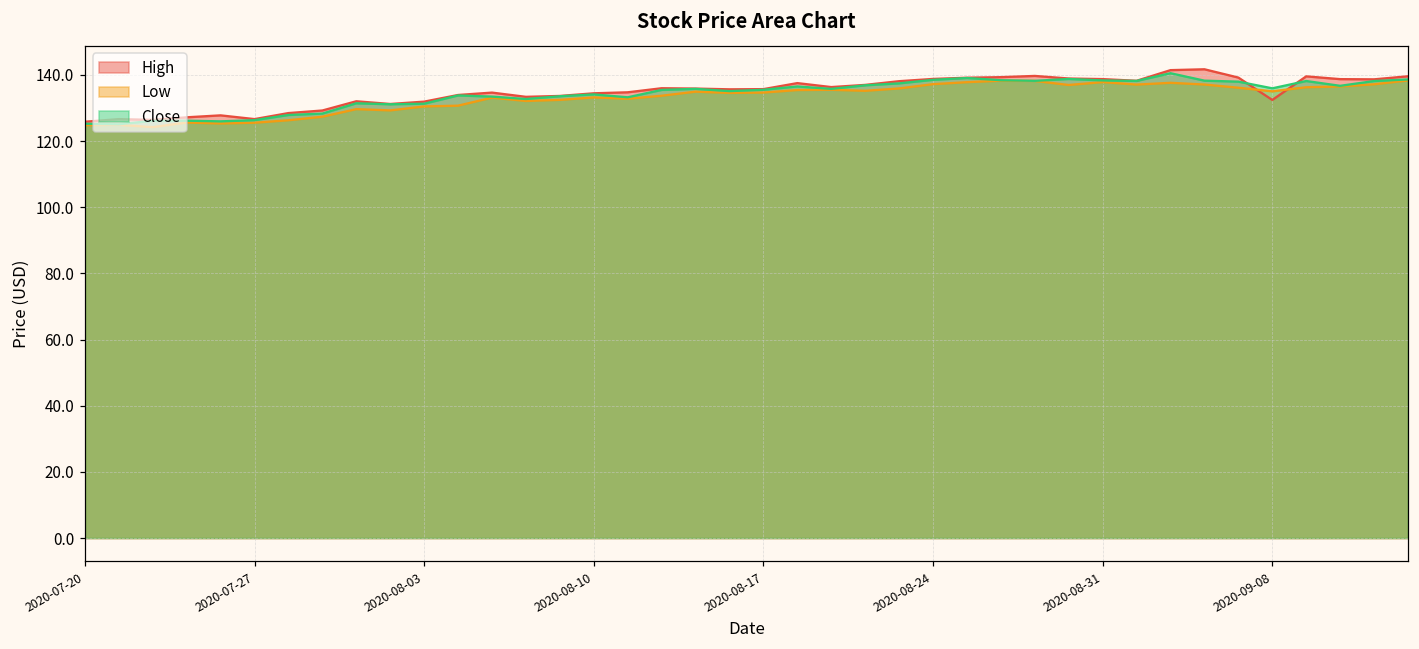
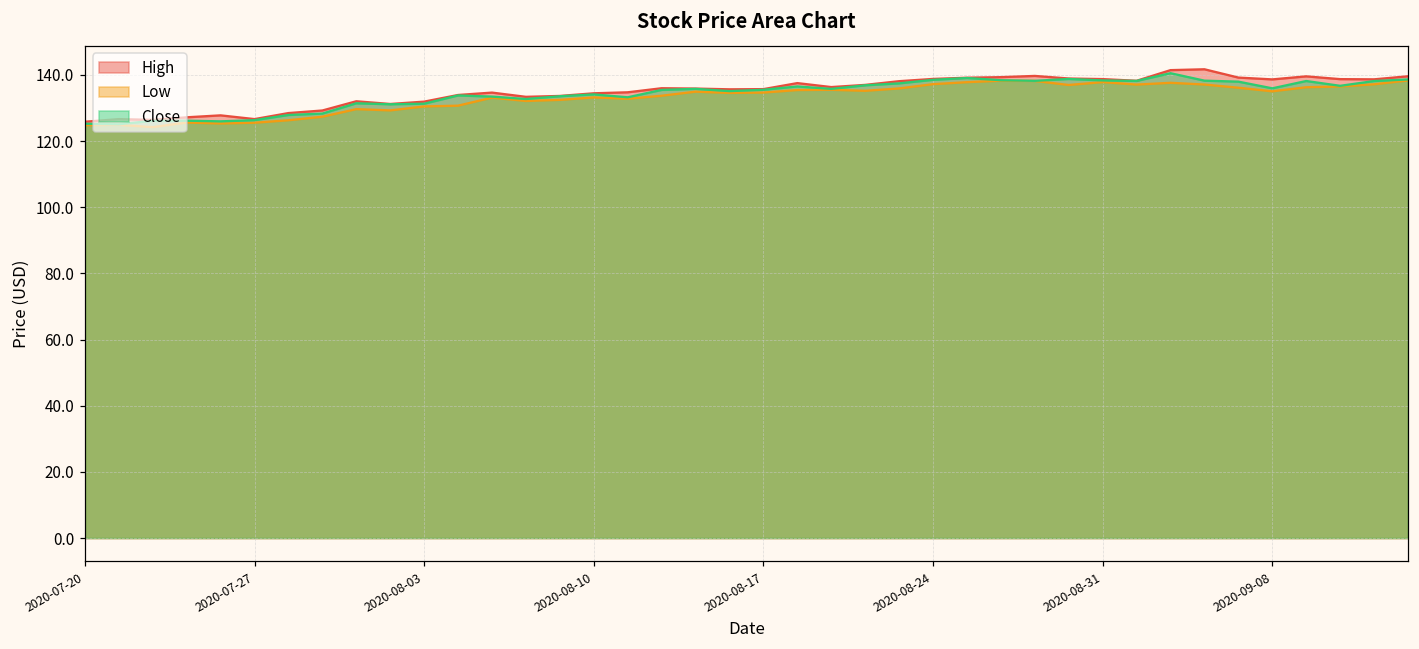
High, 2020-09-08: 132 -> 139
